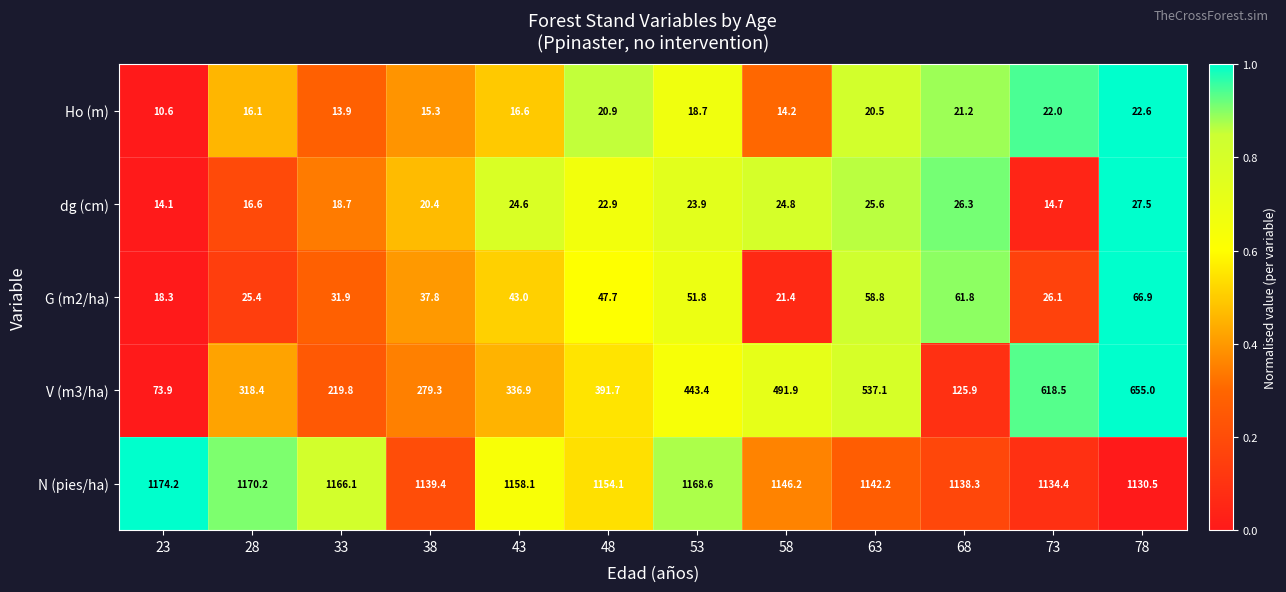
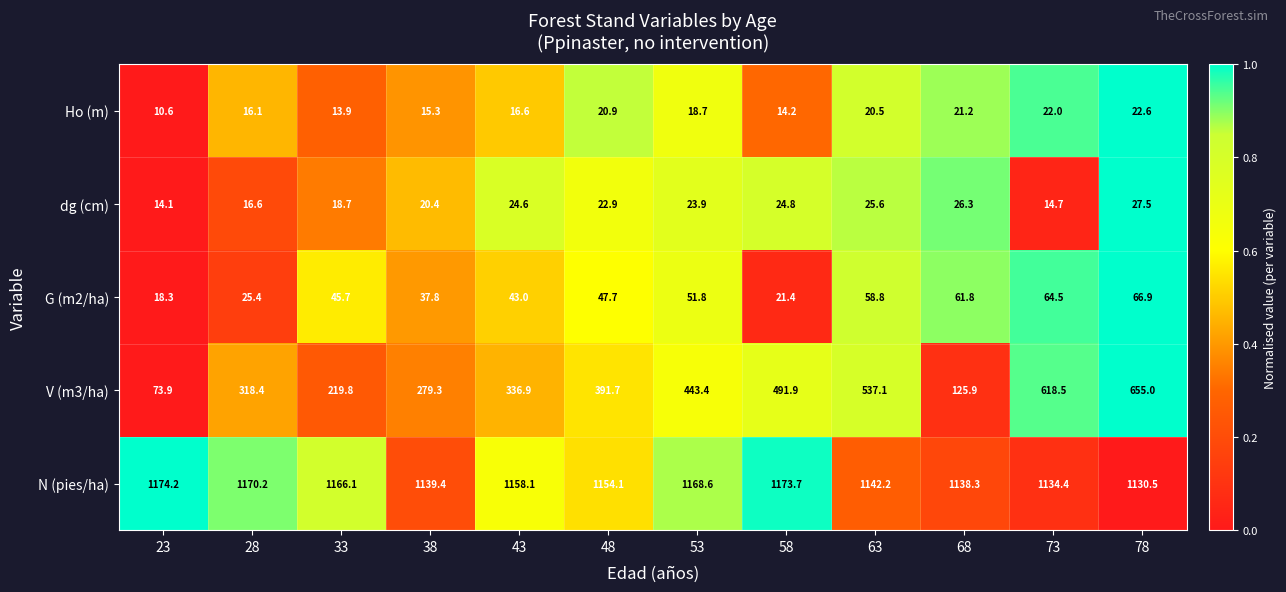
G (m2/ha), 33: 31.9 -> 45.7
G (m2/ha), 73: 26.1 -> 64.5
N (pies/ha), 58: 1146.2 -> 1173.7
